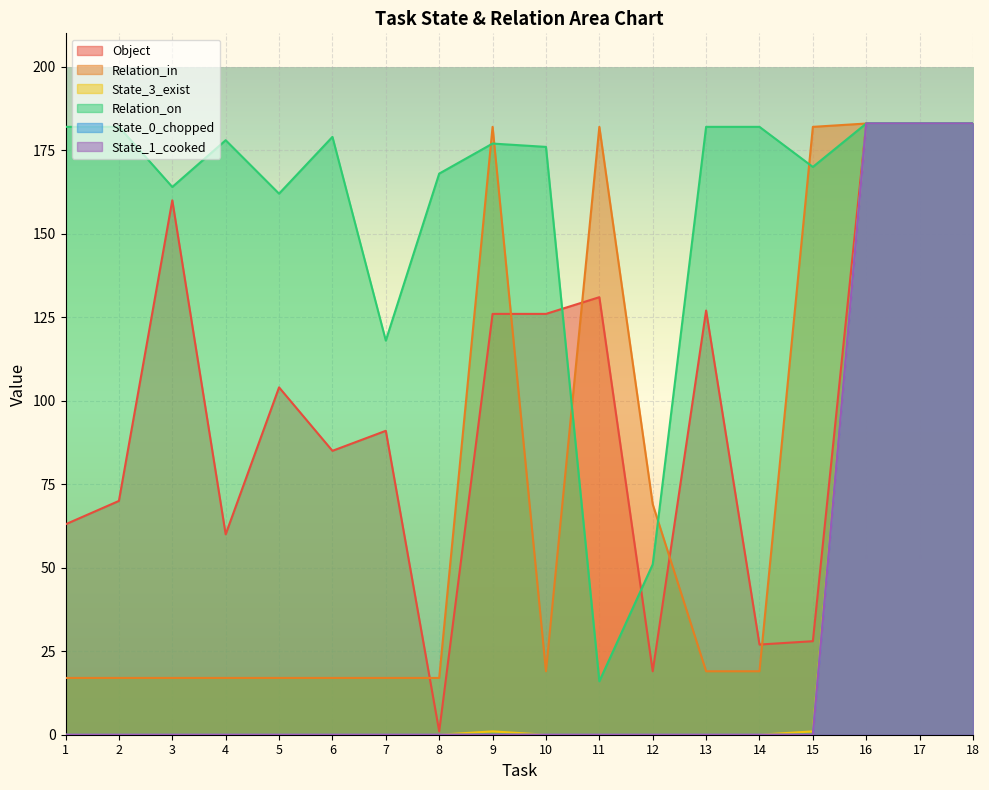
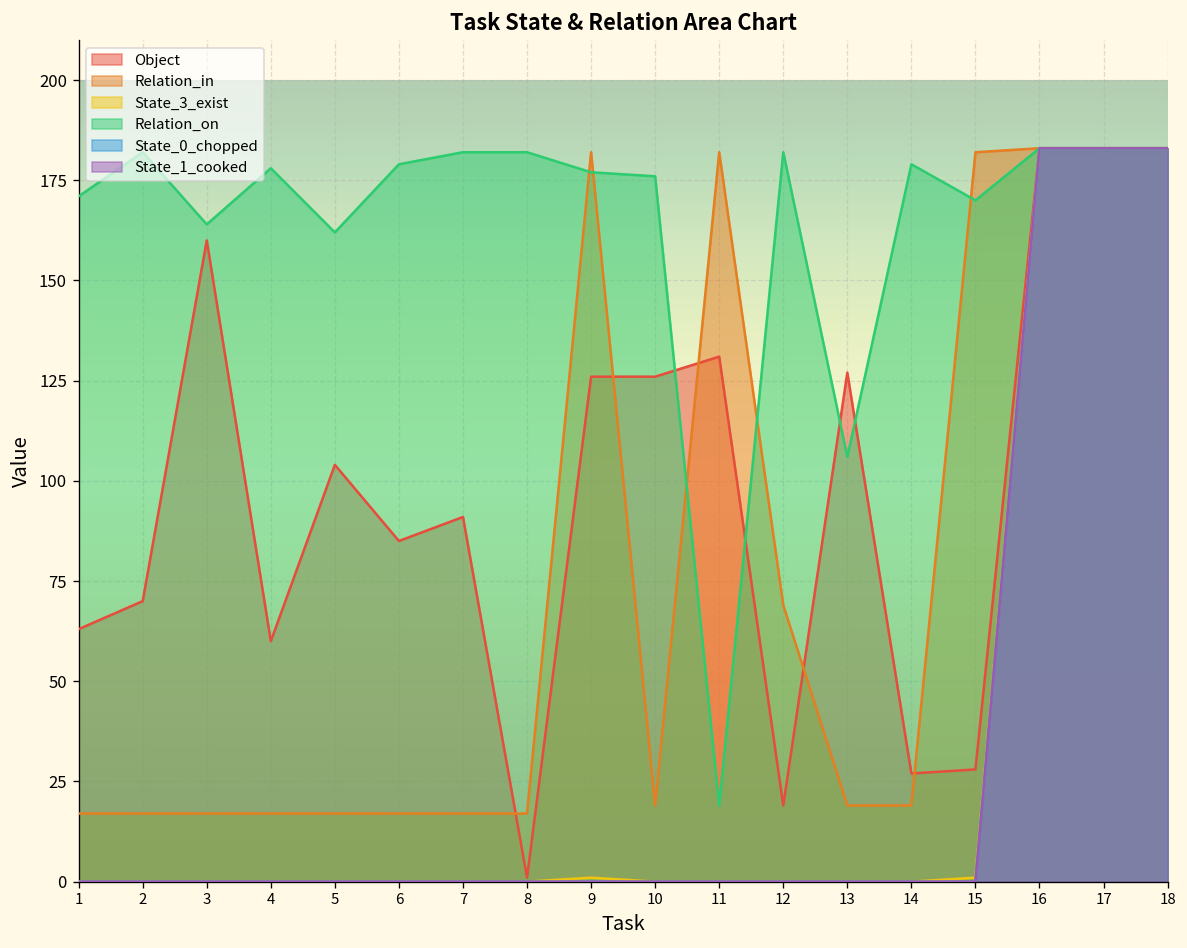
Relation_on, 1: 182 -> 171
Relation_on, 7: 118 -> 182
Relation_on, 8: 168 -> 182
Relation_on, 11: 16 -> 19
Relation_on, 12: 51 -> 182
Relation_on, 13: 182 -> 106
Relation_on, 14: 182 -> 179
